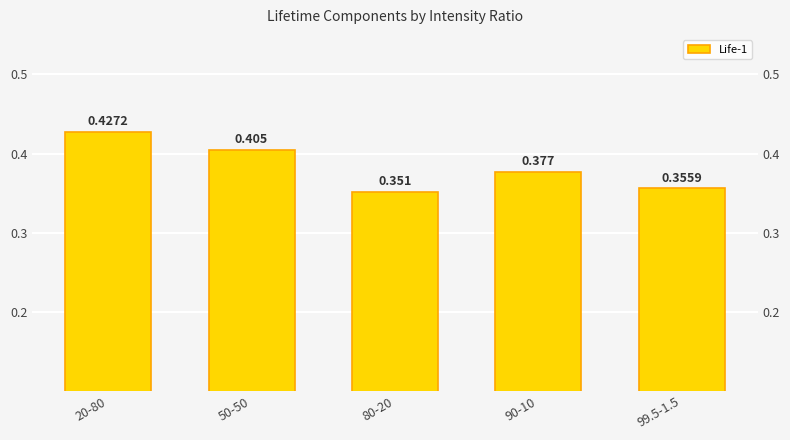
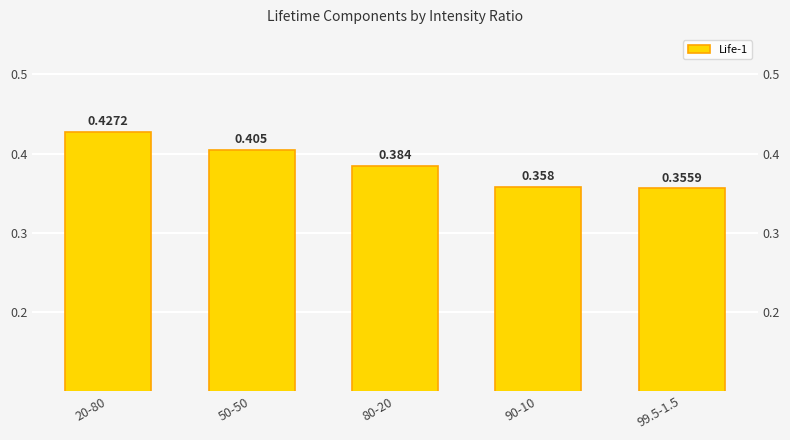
80-20: 0.351 -> 0.384
90-10: 0.377 -> 0.358
